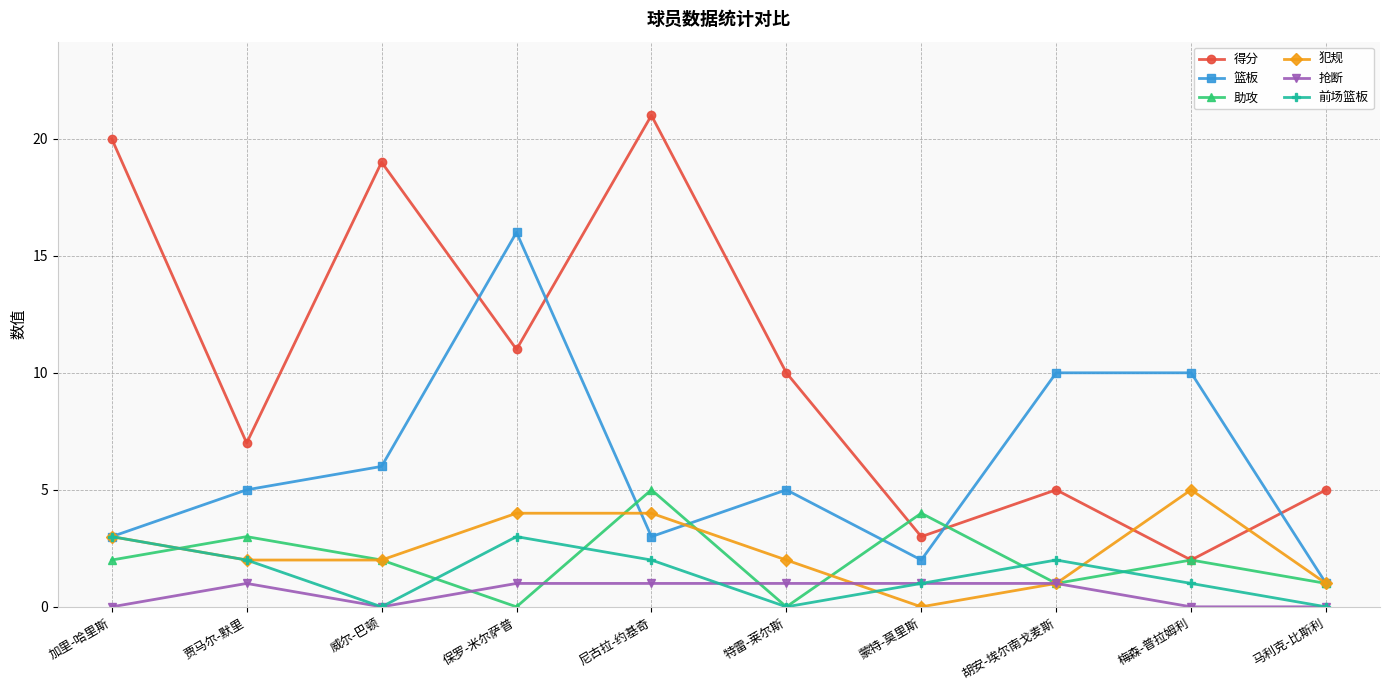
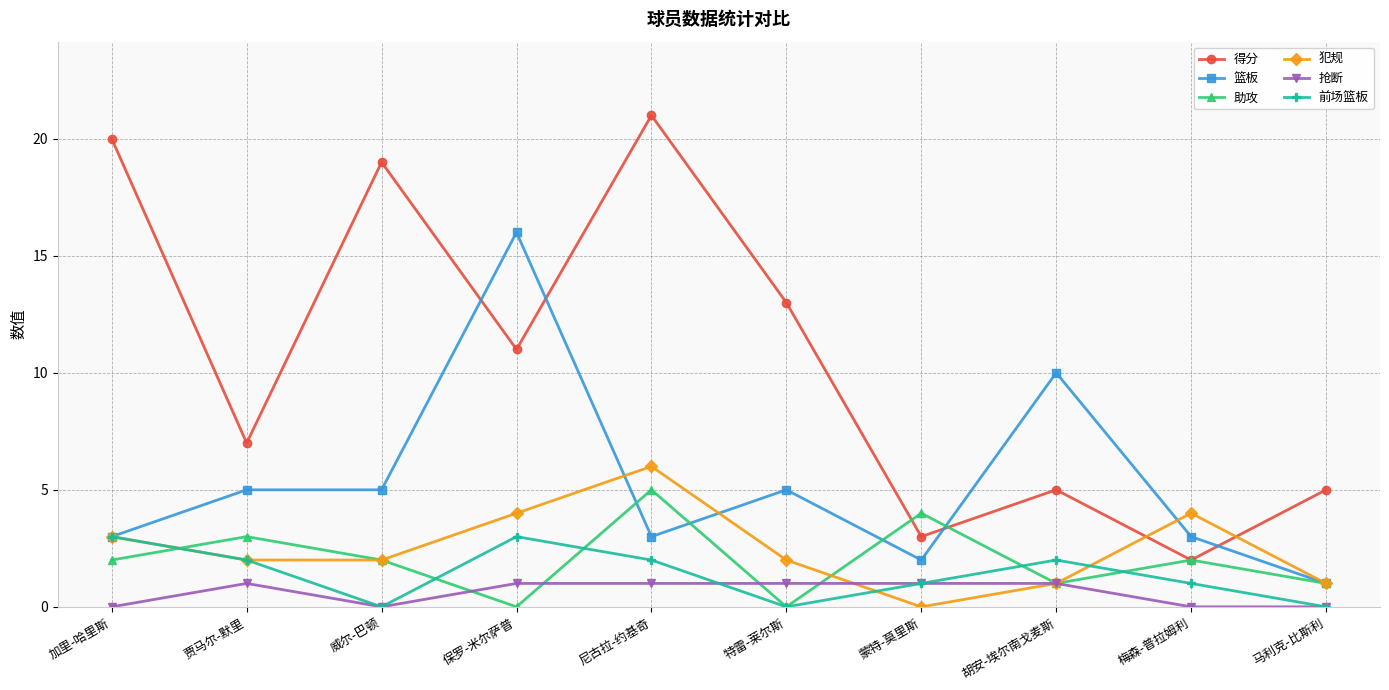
篮板, 威尔-巴顿: 6 -> 5
犯规, 尼古拉-约基奇: 4 -> 6
得分, 特雷-莱尔斯: 10 -> 13
篮板, 梅森-普拉姆利: 10 -> 3
犯规, 梅森-普拉姆利: 5 -> 4
